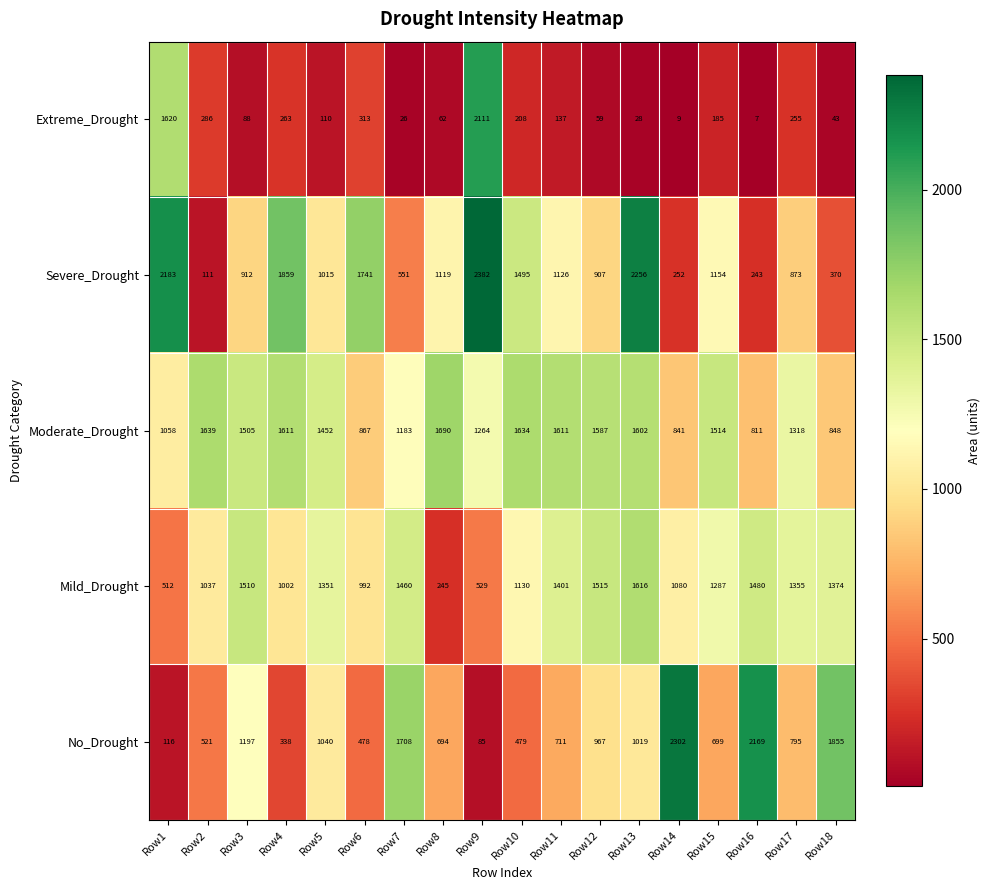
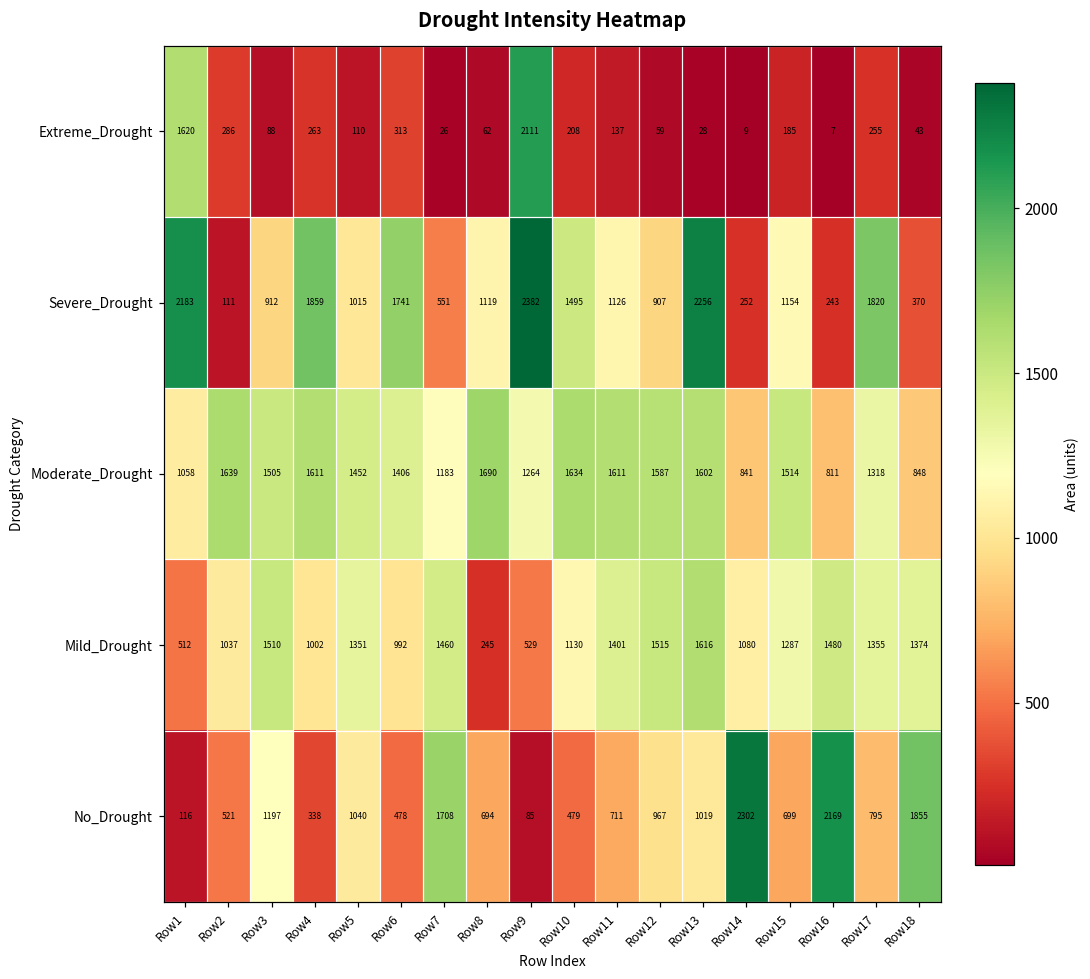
Severe_Drought, Row17: 873 -> 1820
Moderate_Drought, Row6: 867 -> 1406
